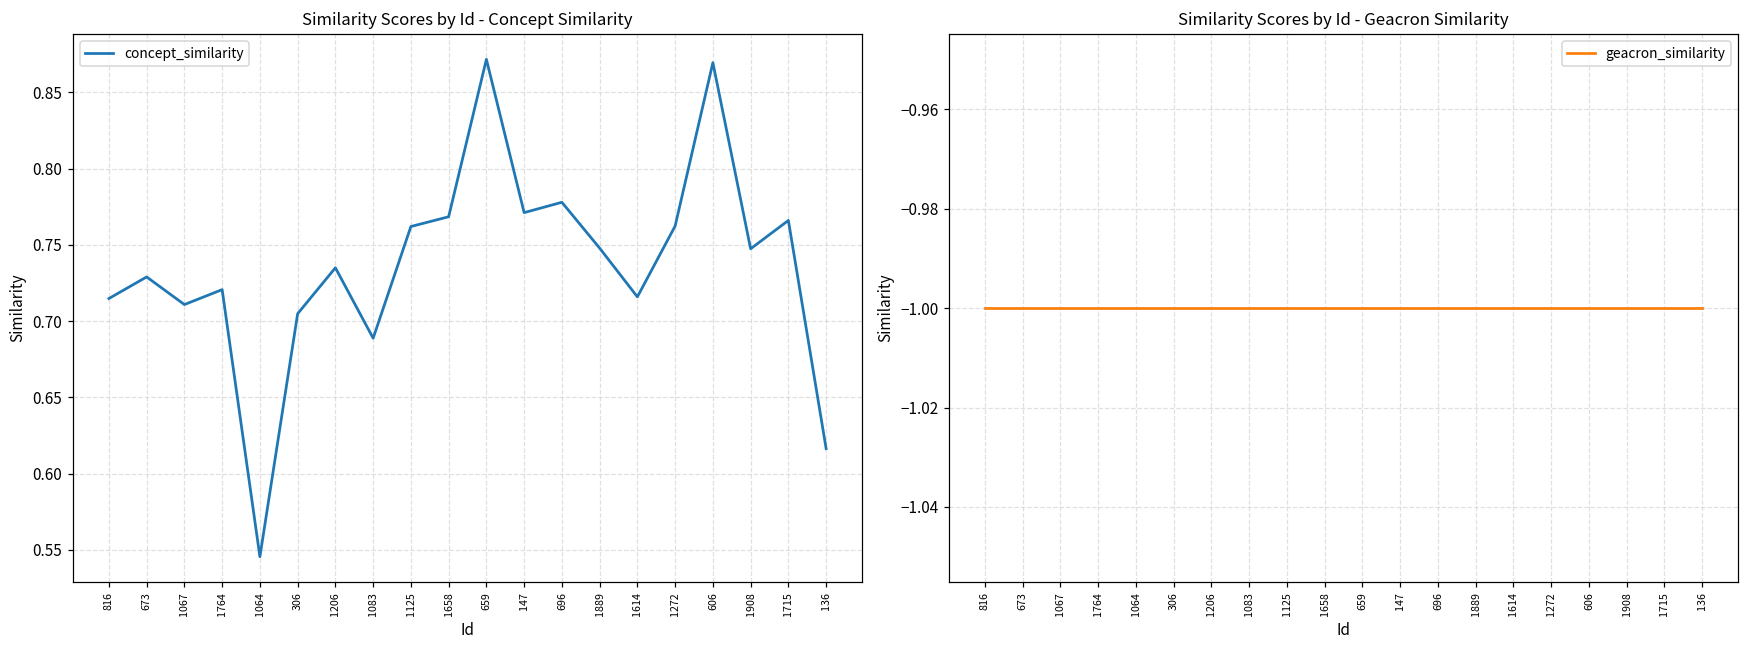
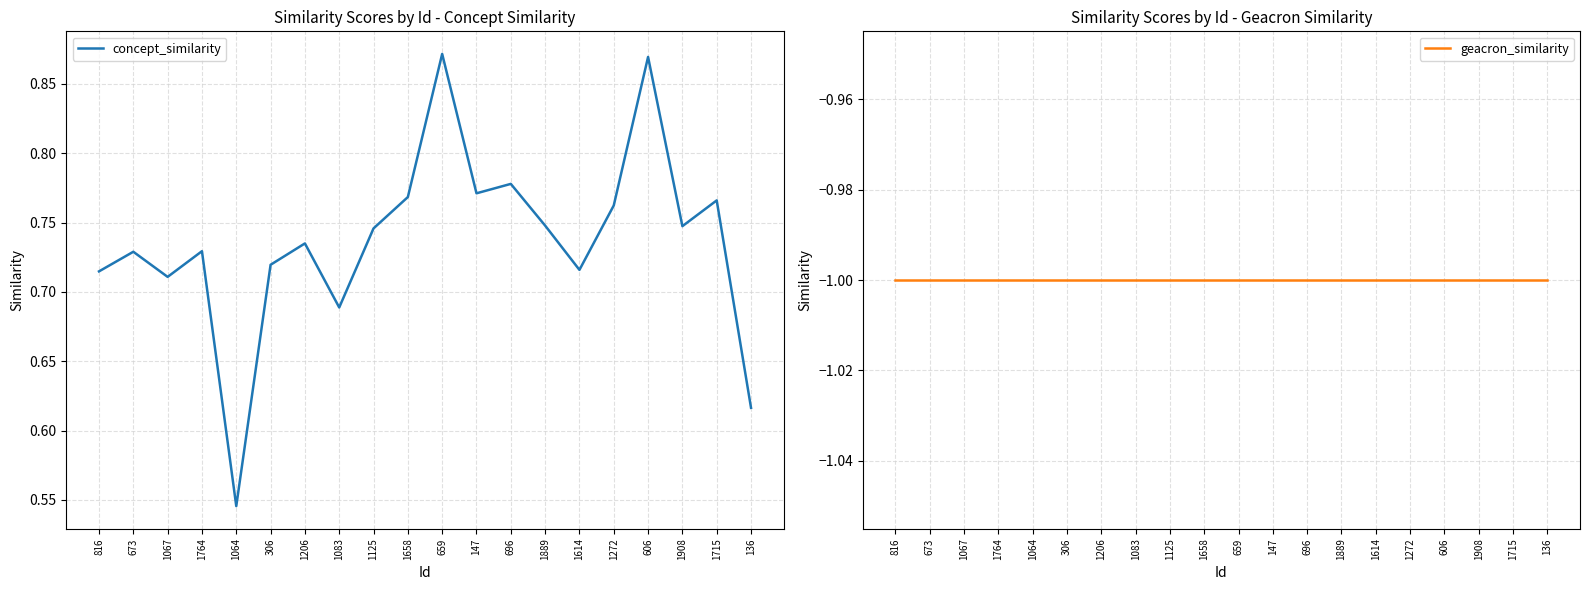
Similarity Scores by Id - Concept Similarity, 1764: 0.721 -> 0.729
Similarity Scores by Id - Concept Similarity, 306: 0.705 -> 0.720
Similarity Scores by Id - Concept Similarity, 1125: 0.762 -> 0.746
